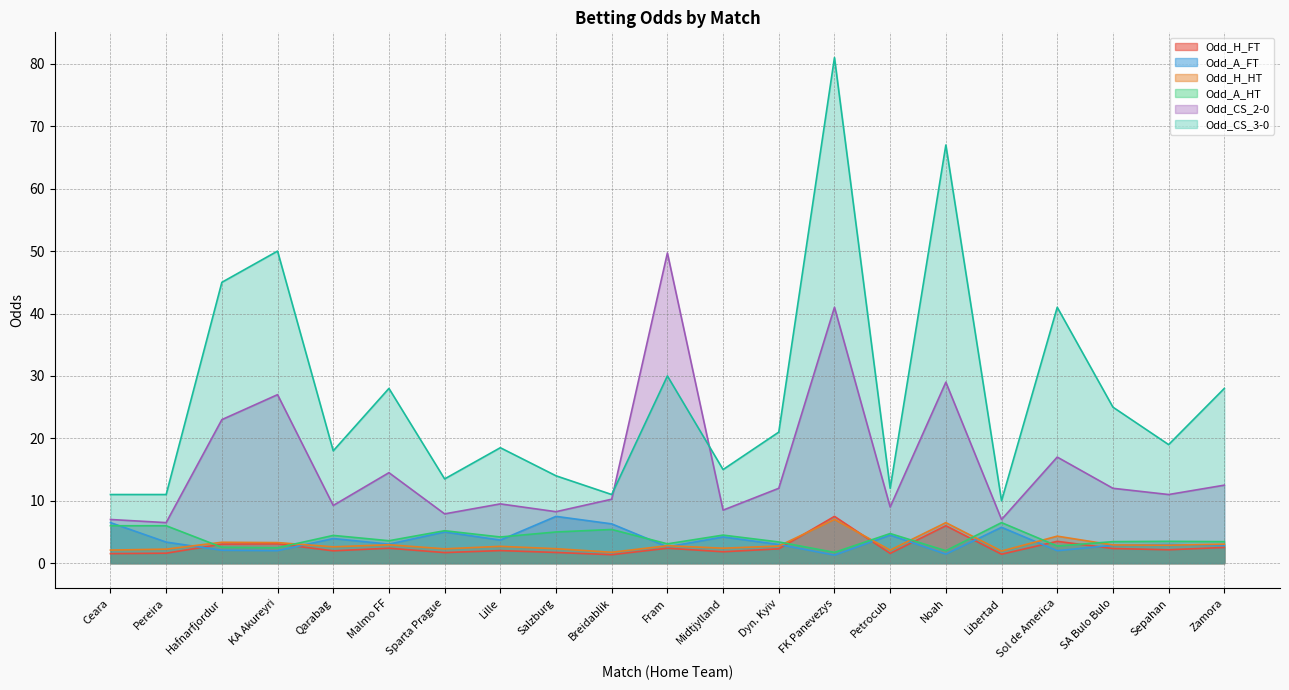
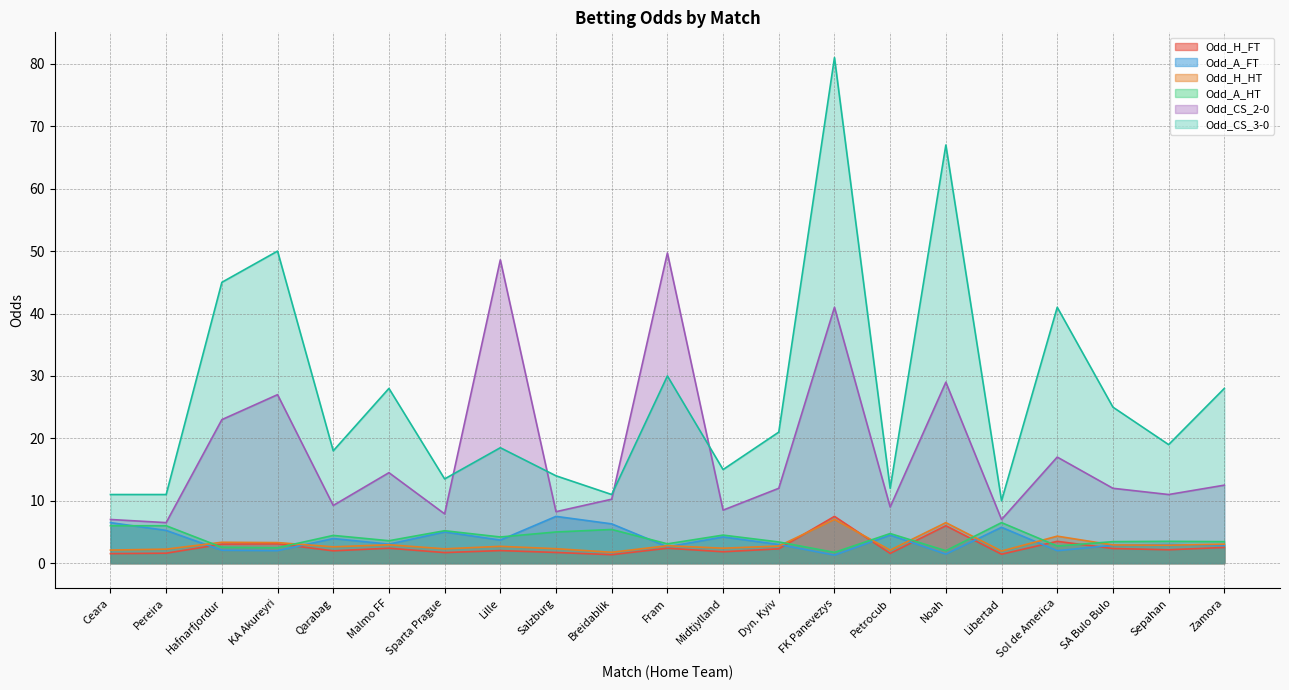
Odd_A_FT, Pereira: 3 -> 5
Odd_CS_2-0, Lille: 10 -> 49
